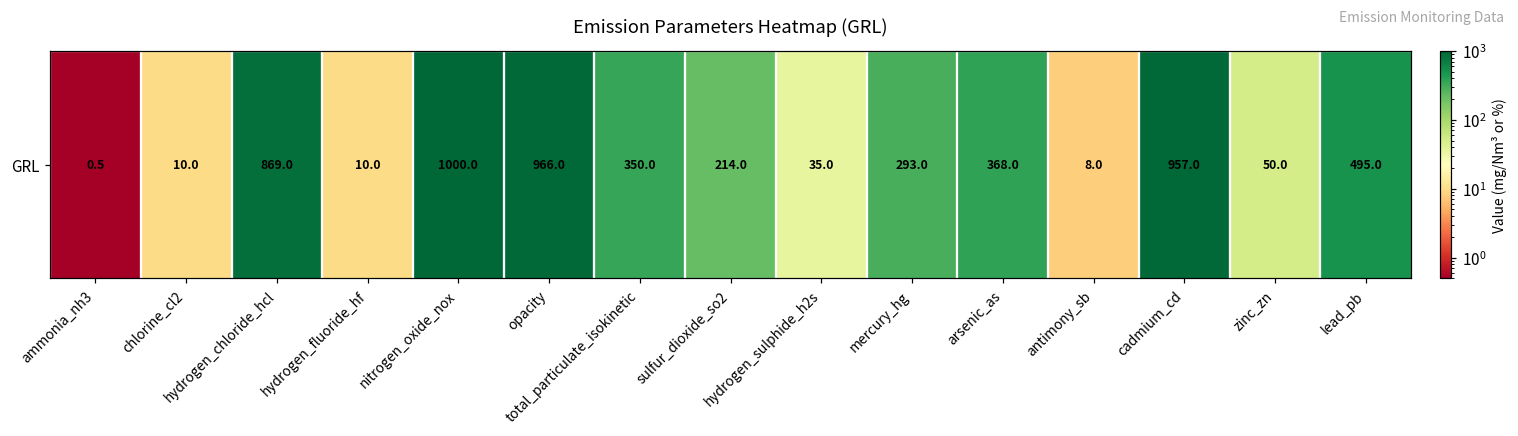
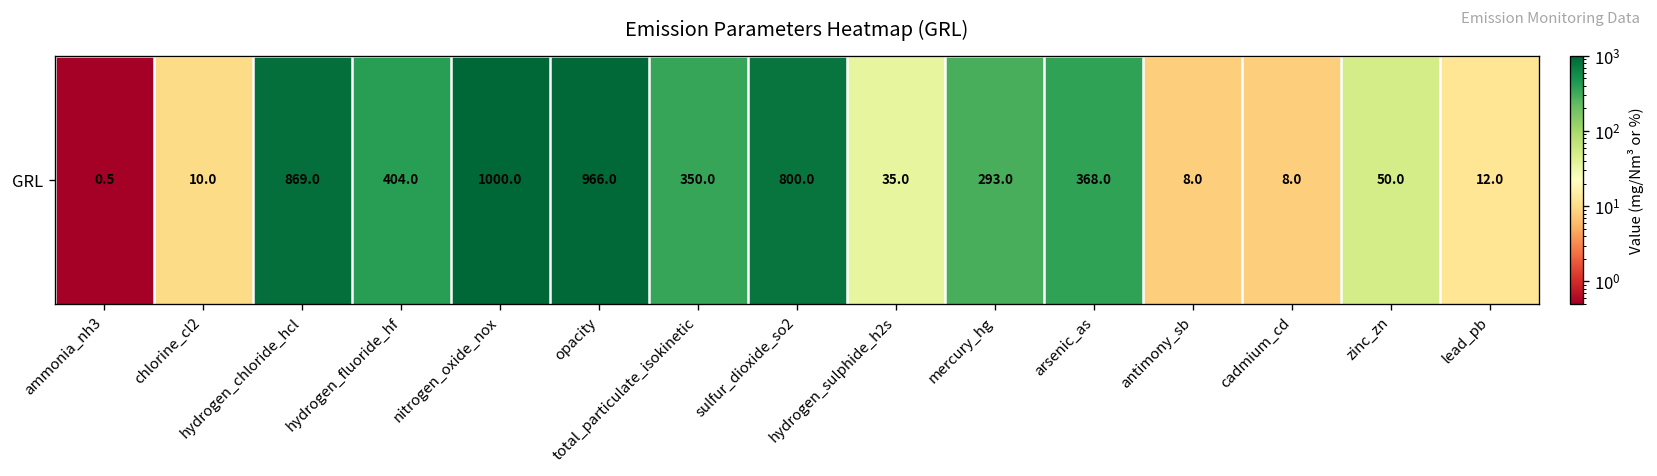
GRL, hydrogen_fluoride_hf: 10.0 -> 404.0
GRL, sulfur_dioxide_so2: 214.0 -> 800.0
GRL, cadmium_cd: 957.0 -> 8.0
GRL, lead_pb: 495.0 -> 12.0
